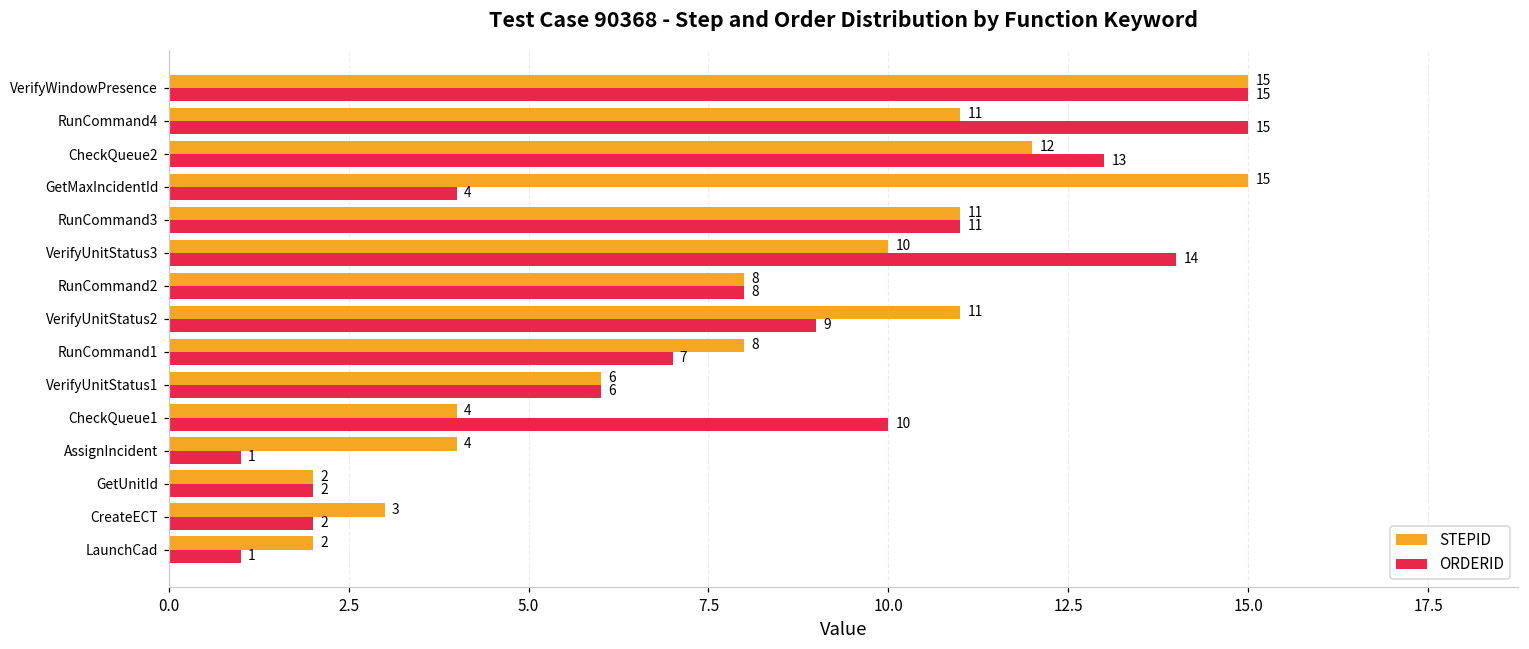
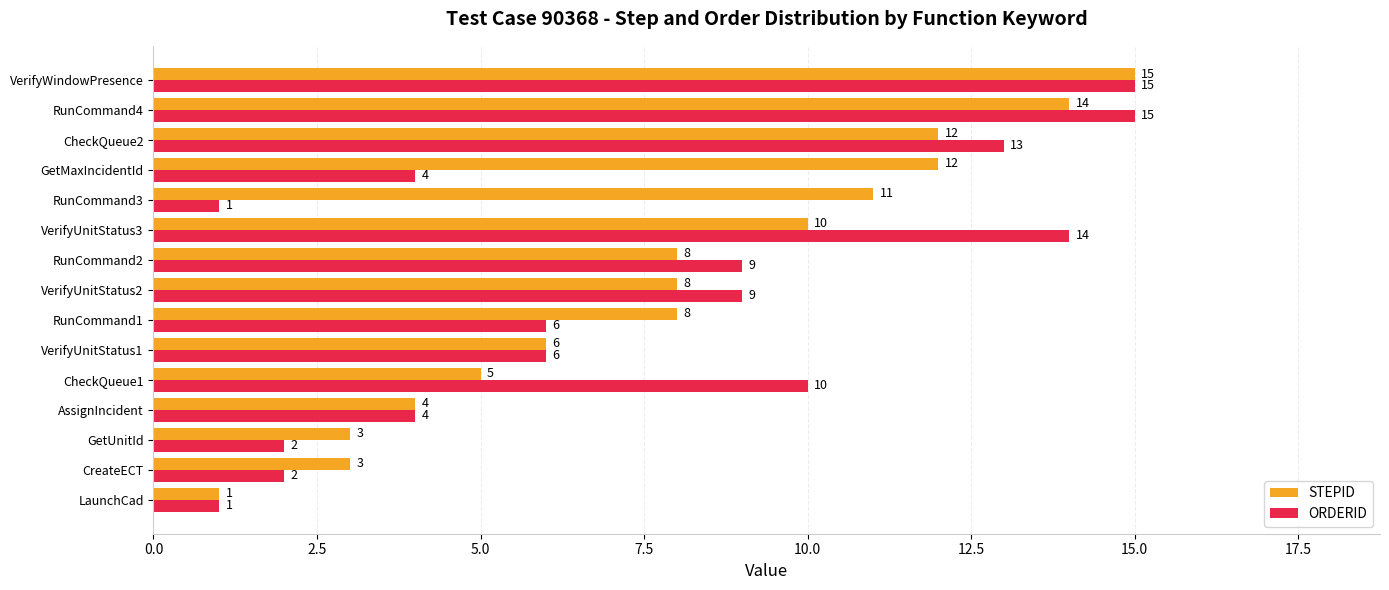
STEPID, RunCommand4: 11 -> 14
STEPID, GetMaxIncidentId: 15 -> 12
ORDERID, RunCommand3: 11 -> 1
ORDERID, RunCommand2: 8 -> 9
STEPID, VerifyUnitStatus2: 11 -> 8
ORDERID, RunCommand1: 7 -> 6
STEPID, CheckQueue1: 4 -> 5
ORDERID, AssignIncident: 1 -> 4
STEPID, GetUnitId: 2 -> 3
STEPID, LaunchCad: 2 -> 1
